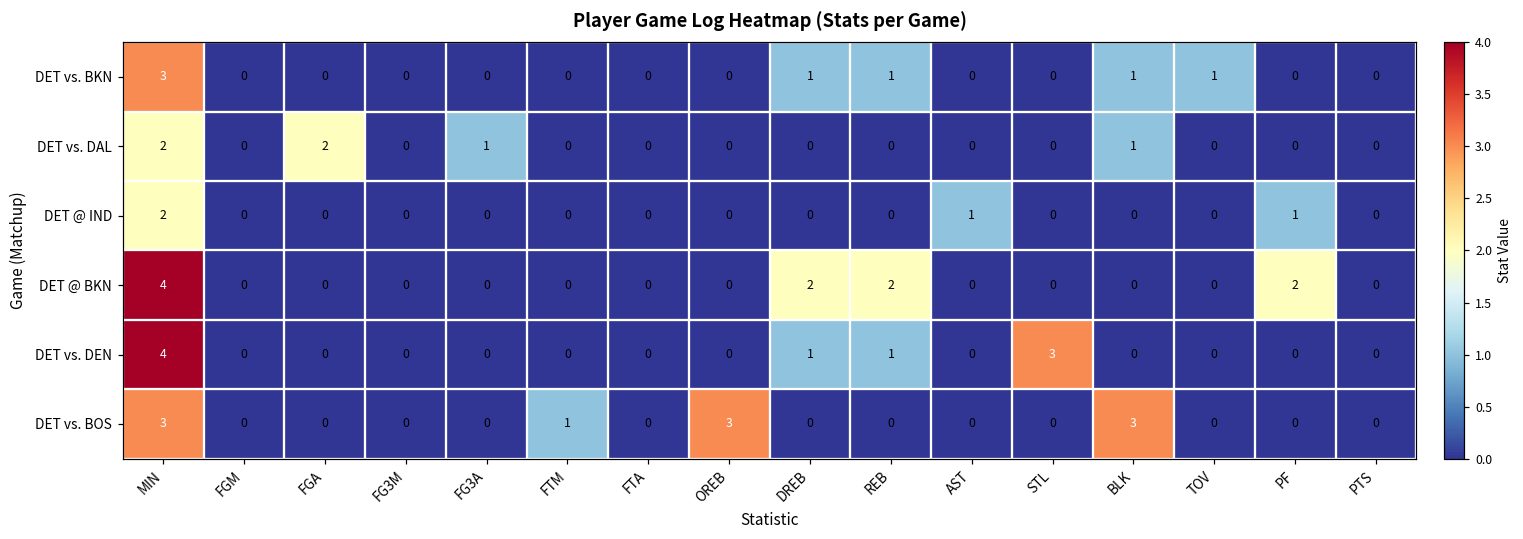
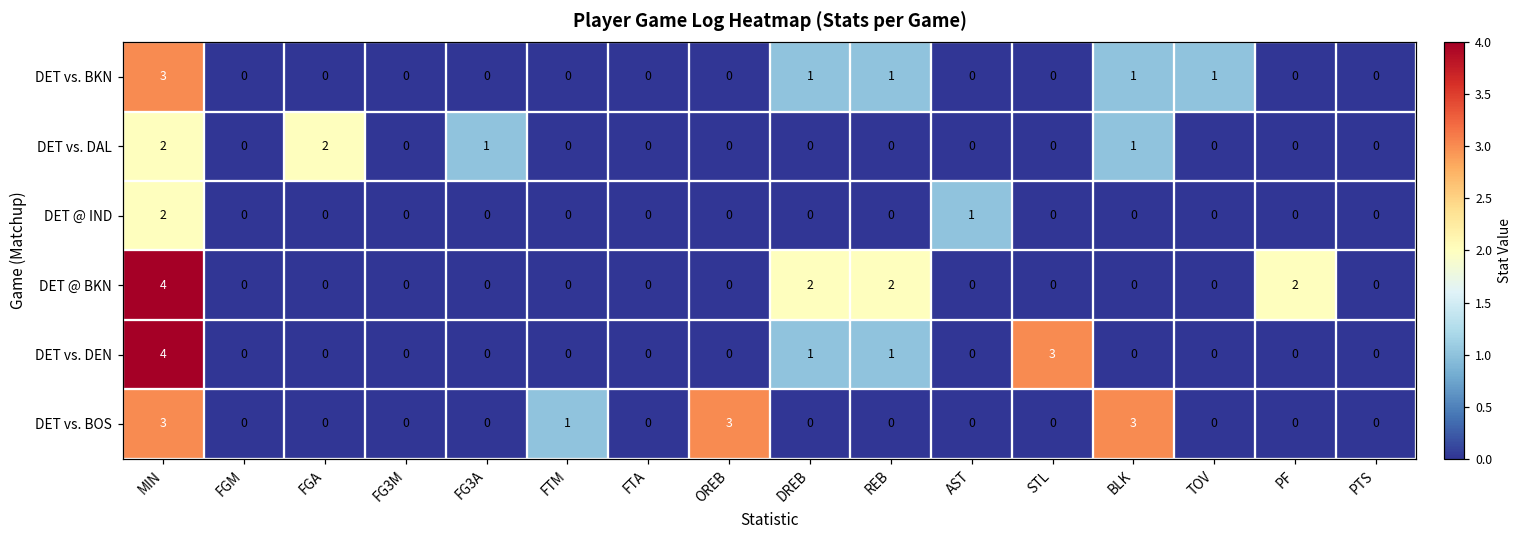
DET @ IND, PF: 1 -> 0
